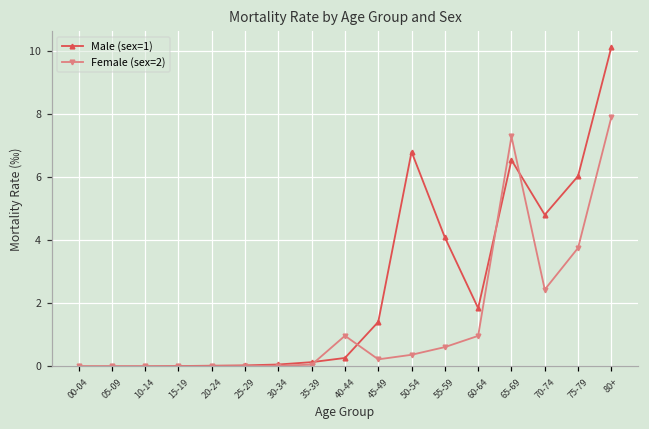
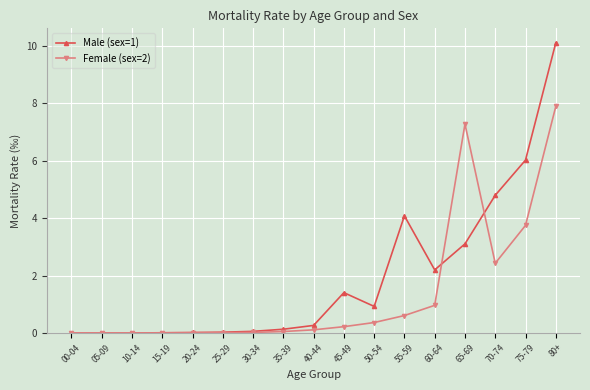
Female (sex=2), 40-44: 1.0 -> 0.1
Male (sex=1), 50-54: 6.8 -> 0.9
Male (sex=1), 60-64: 1.8 -> 2.2
Male (sex=1), 65-69: 6.5 -> 3.1
